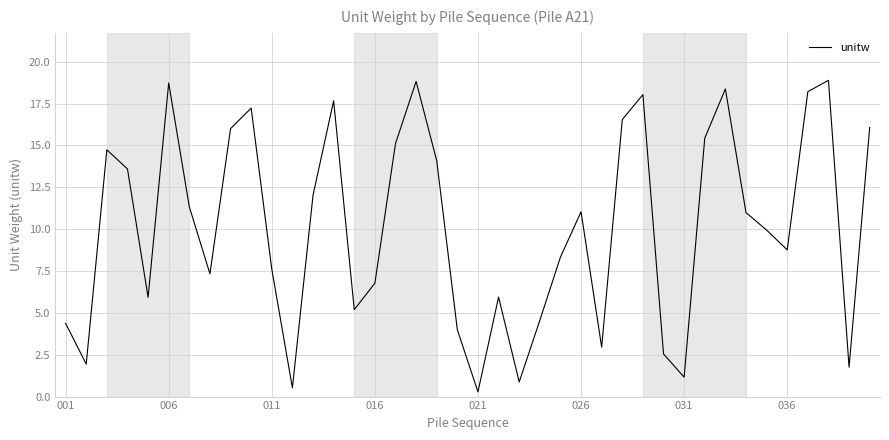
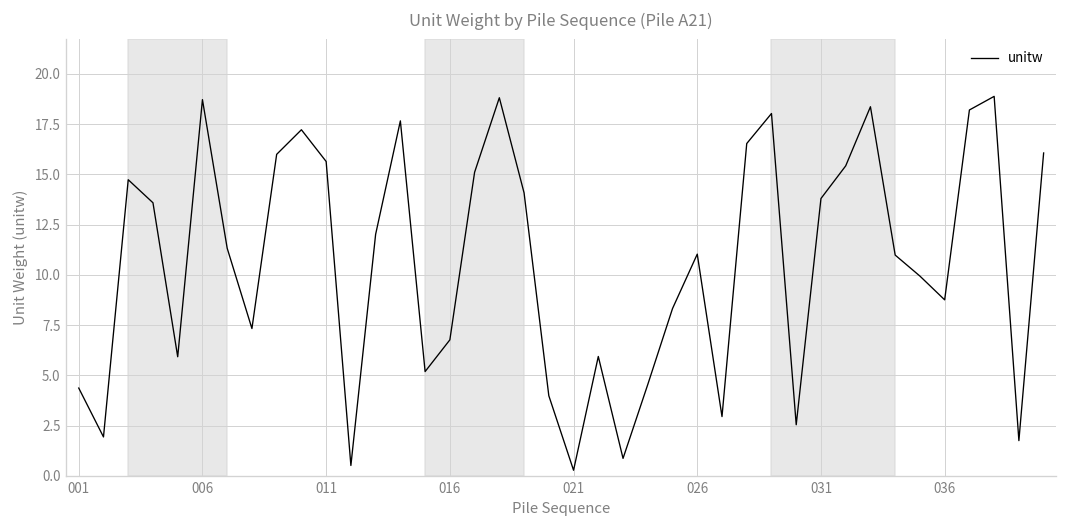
011: 7.6 -> 15.6
031: 1.2 -> 13.8
